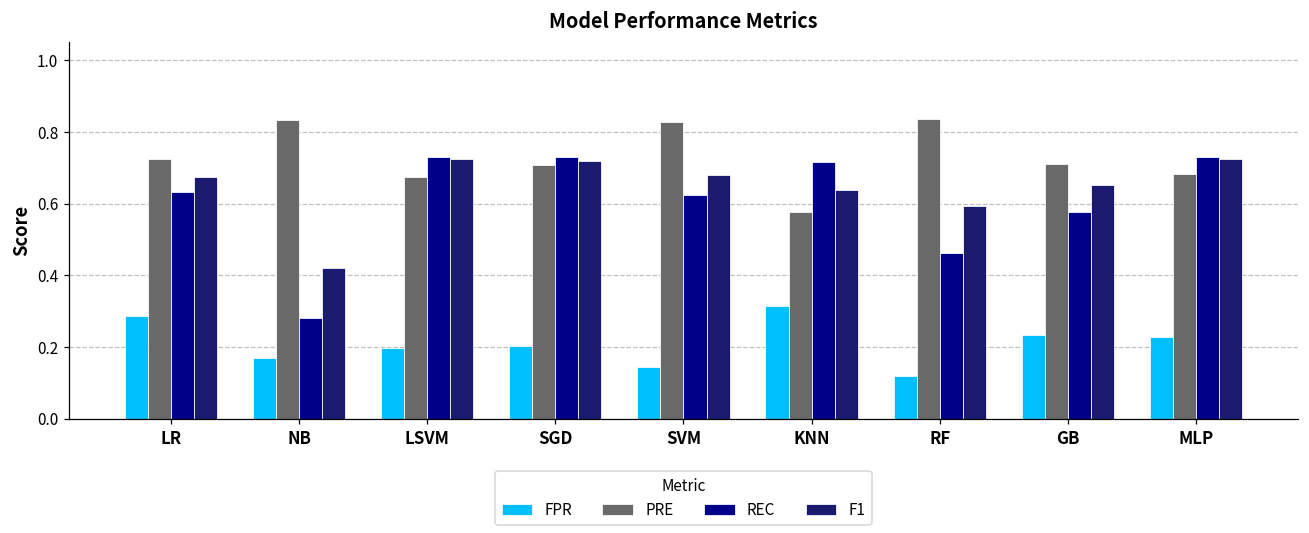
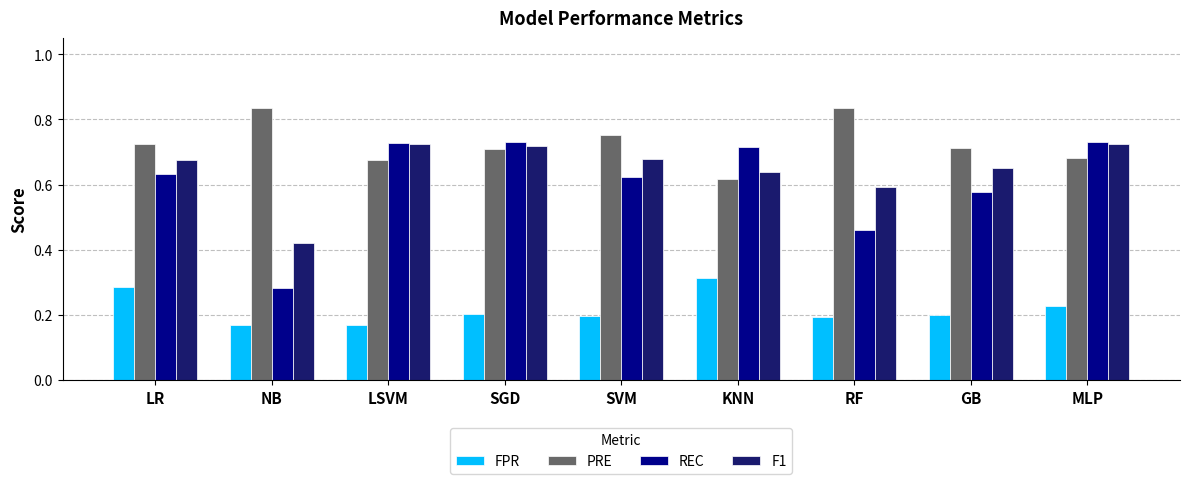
FPR, LSVM: 0.20 -> 0.17
FPR, SVM: 0.14 -> 0.20
PRE, SVM: 0.83 -> 0.75
PRE, KNN: 0.58 -> 0.62
FPR, RF: 0.12 -> 0.19
FPR, GB: 0.23 -> 0.20
